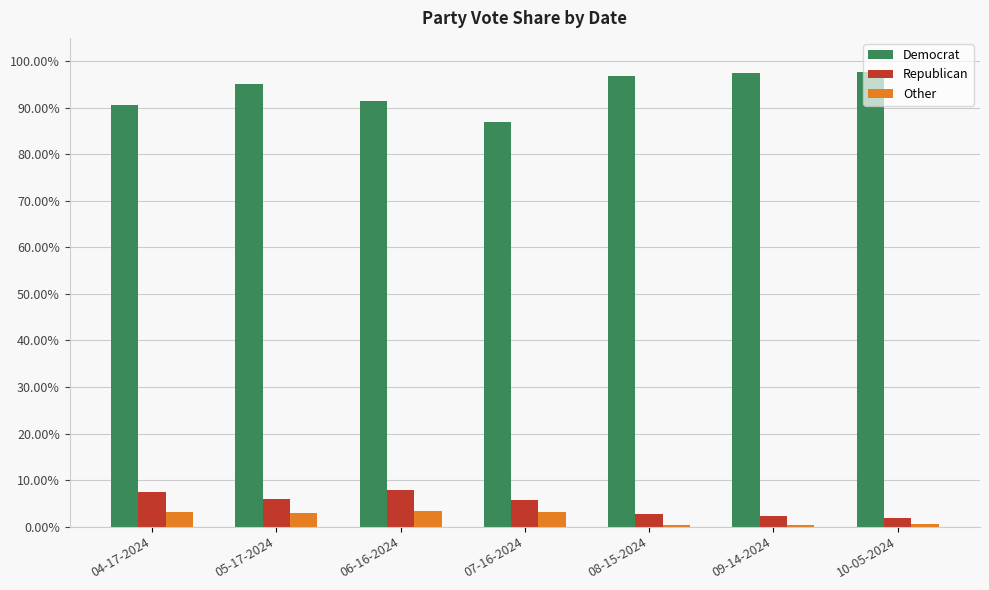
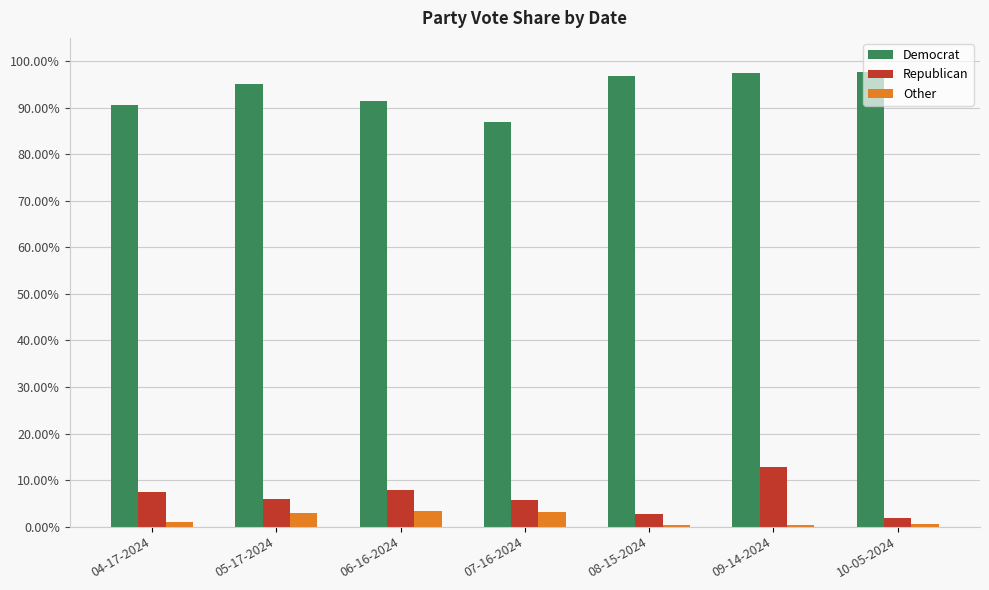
Other, 04-17-2024: 3% -> 1%
Republican, 09-14-2024: 2% -> 13%
